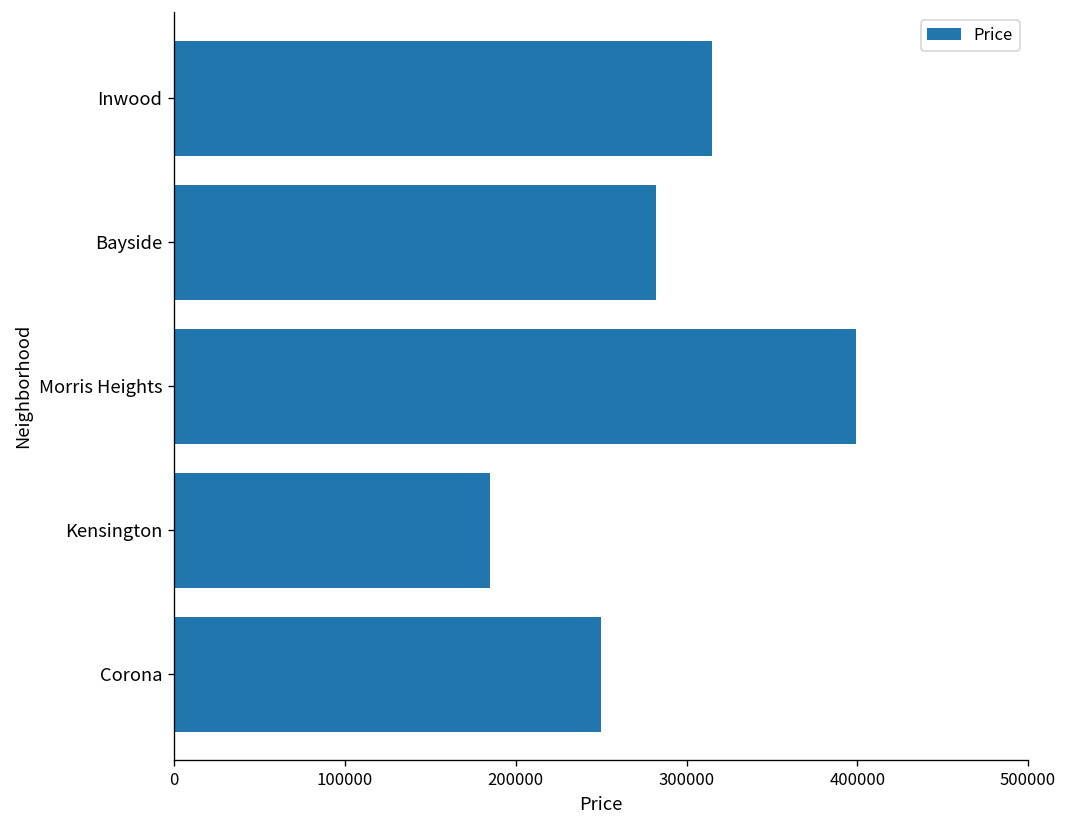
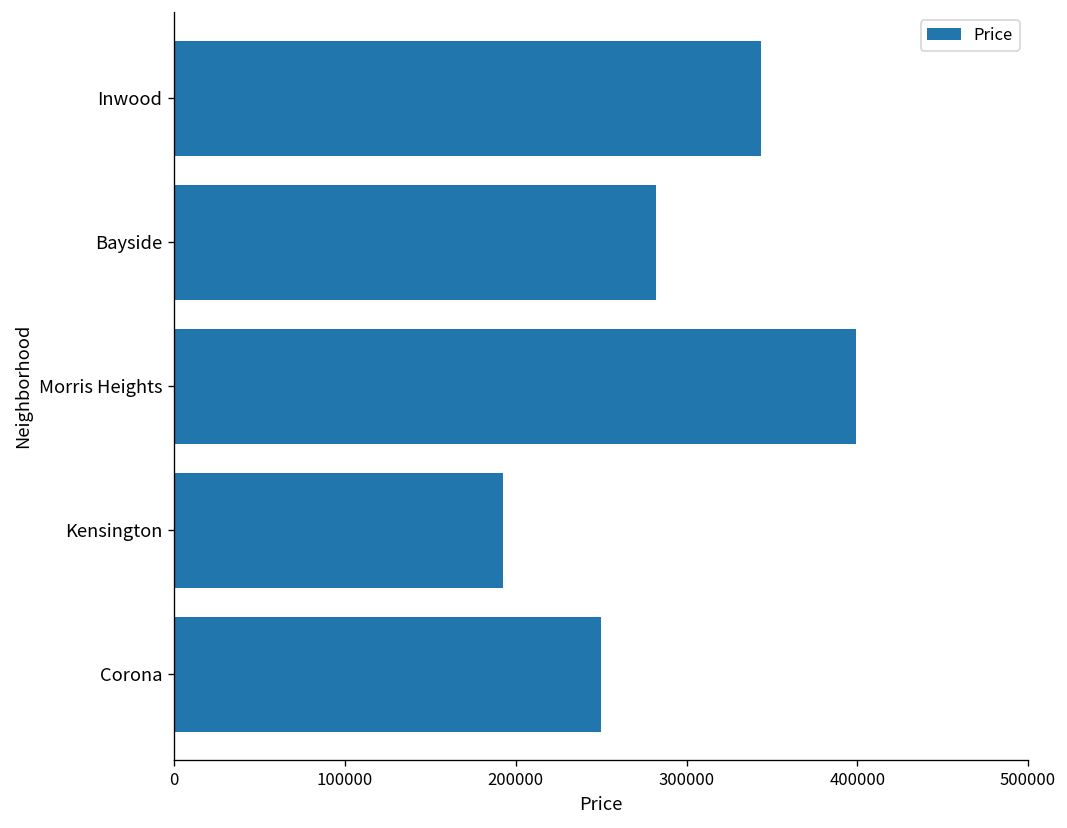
Inwood: 315000 -> 344000
Kensington: 185000 -> 192000
